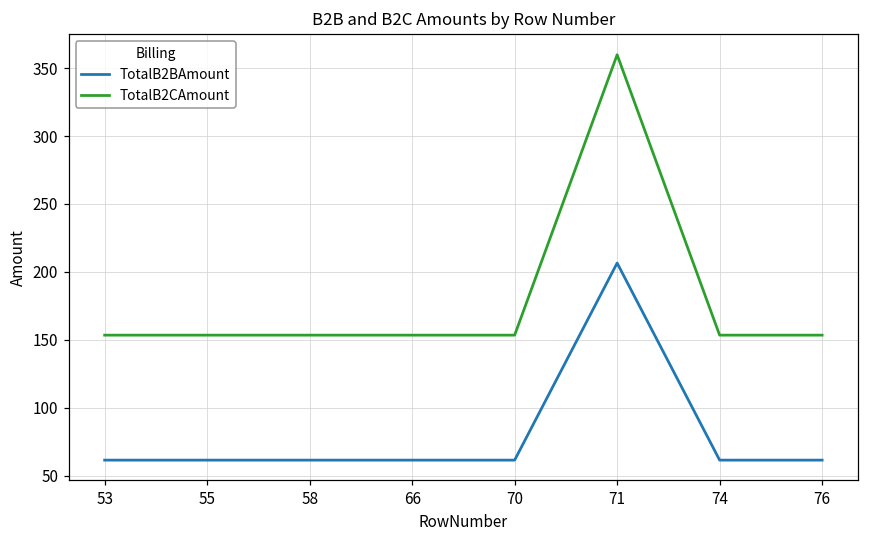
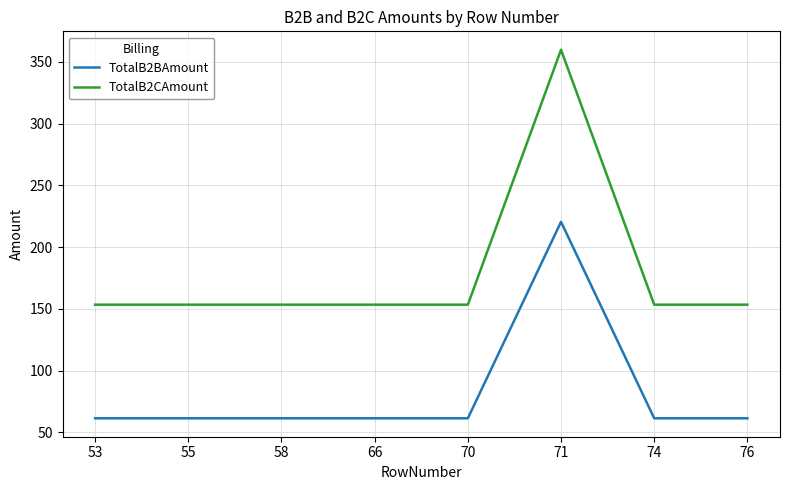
TotalB2BAmount, 71: 207 -> 221
